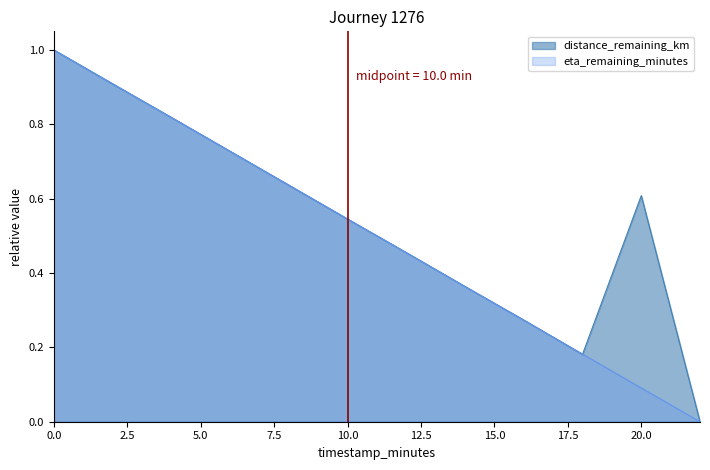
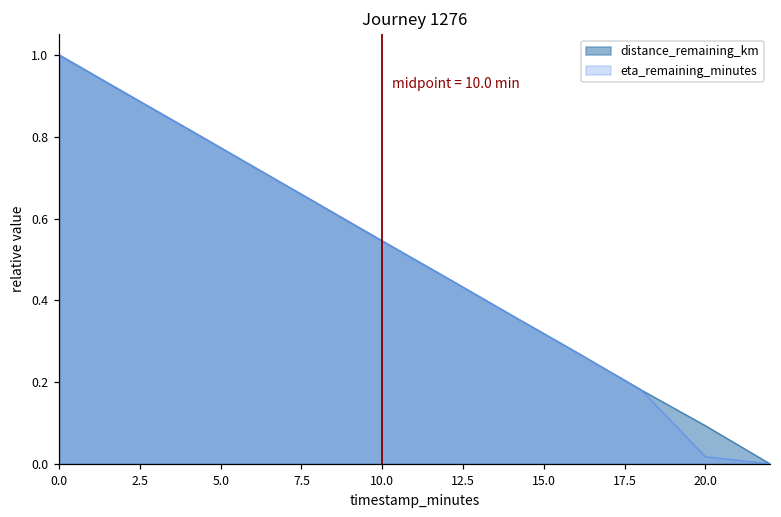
distance_remaining_km, 20.0: 0.61 -> 0.09
eta_remaining_minutes, 20.0: 0.09 -> 0.02
